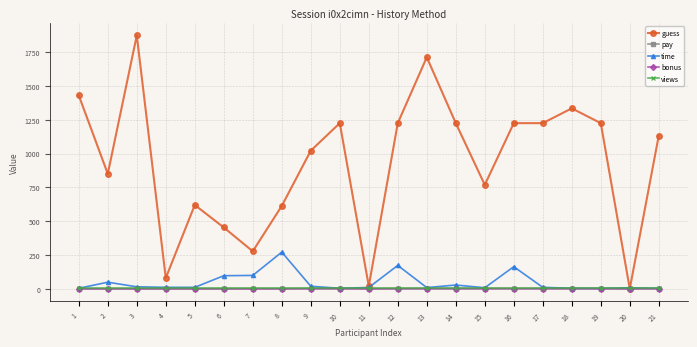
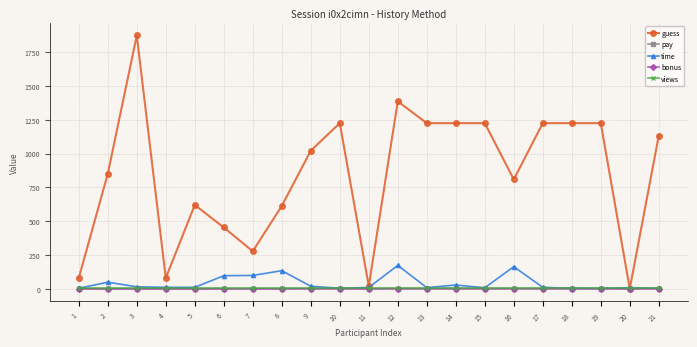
guess, 1: 1430 -> 80
time, 8: 270 -> 130
guess, 12: 1220 -> 1390
guess, 13: 1710 -> 1220
guess, 15: 770 -> 1220
guess, 16: 1220 -> 810
guess, 18: 1330 -> 1220
